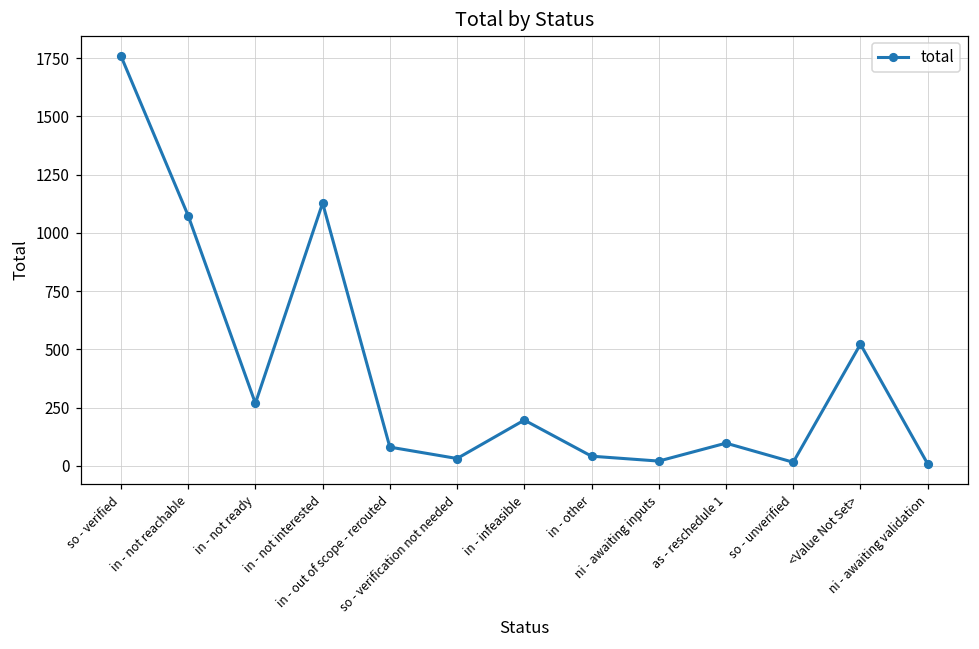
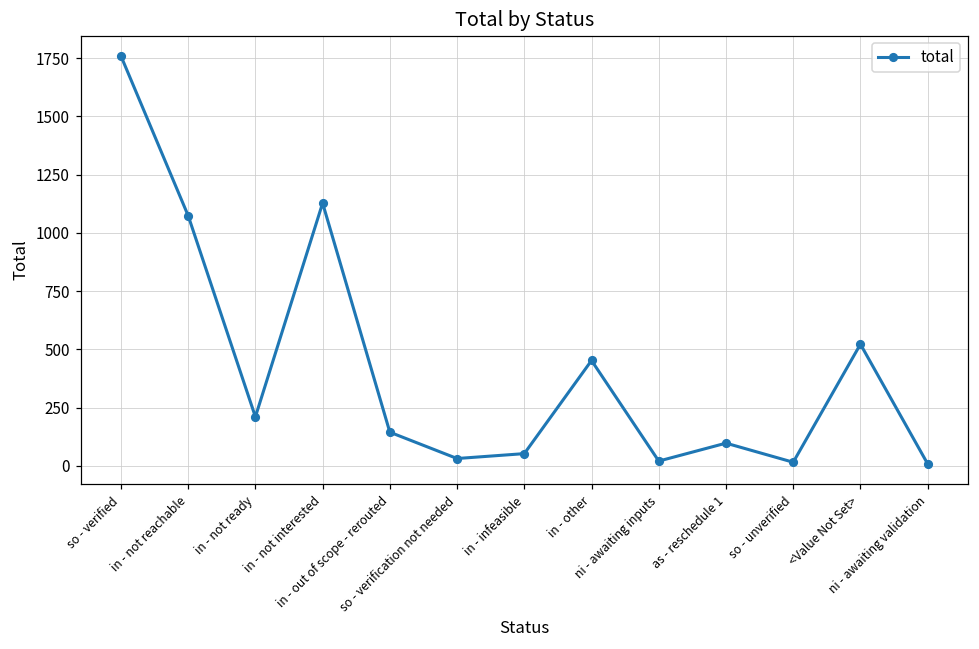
in - not ready: 270 -> 210
in - out of scope - rerouted: 80 -> 140
in - infeasible: 200 -> 50
in - other: 40 -> 450
